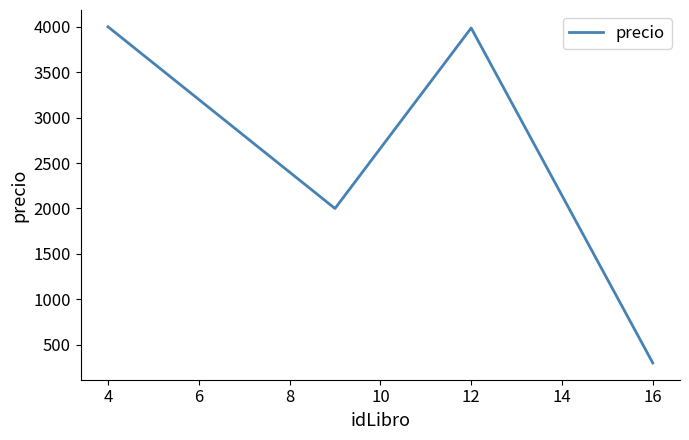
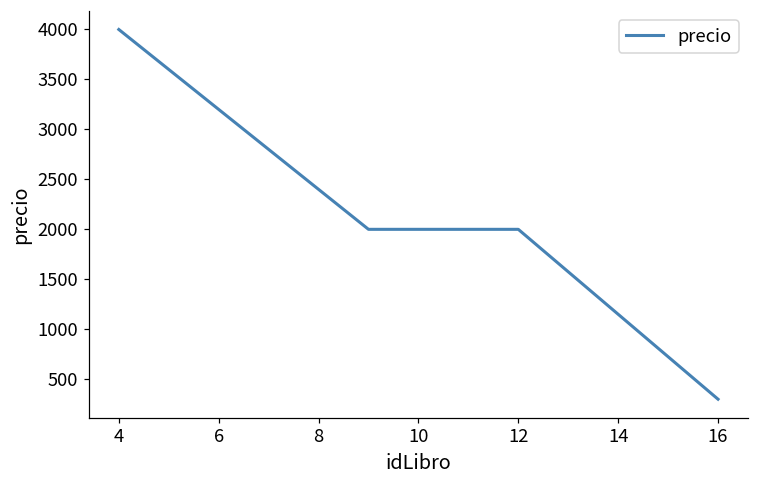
12: 4000 -> 2000
